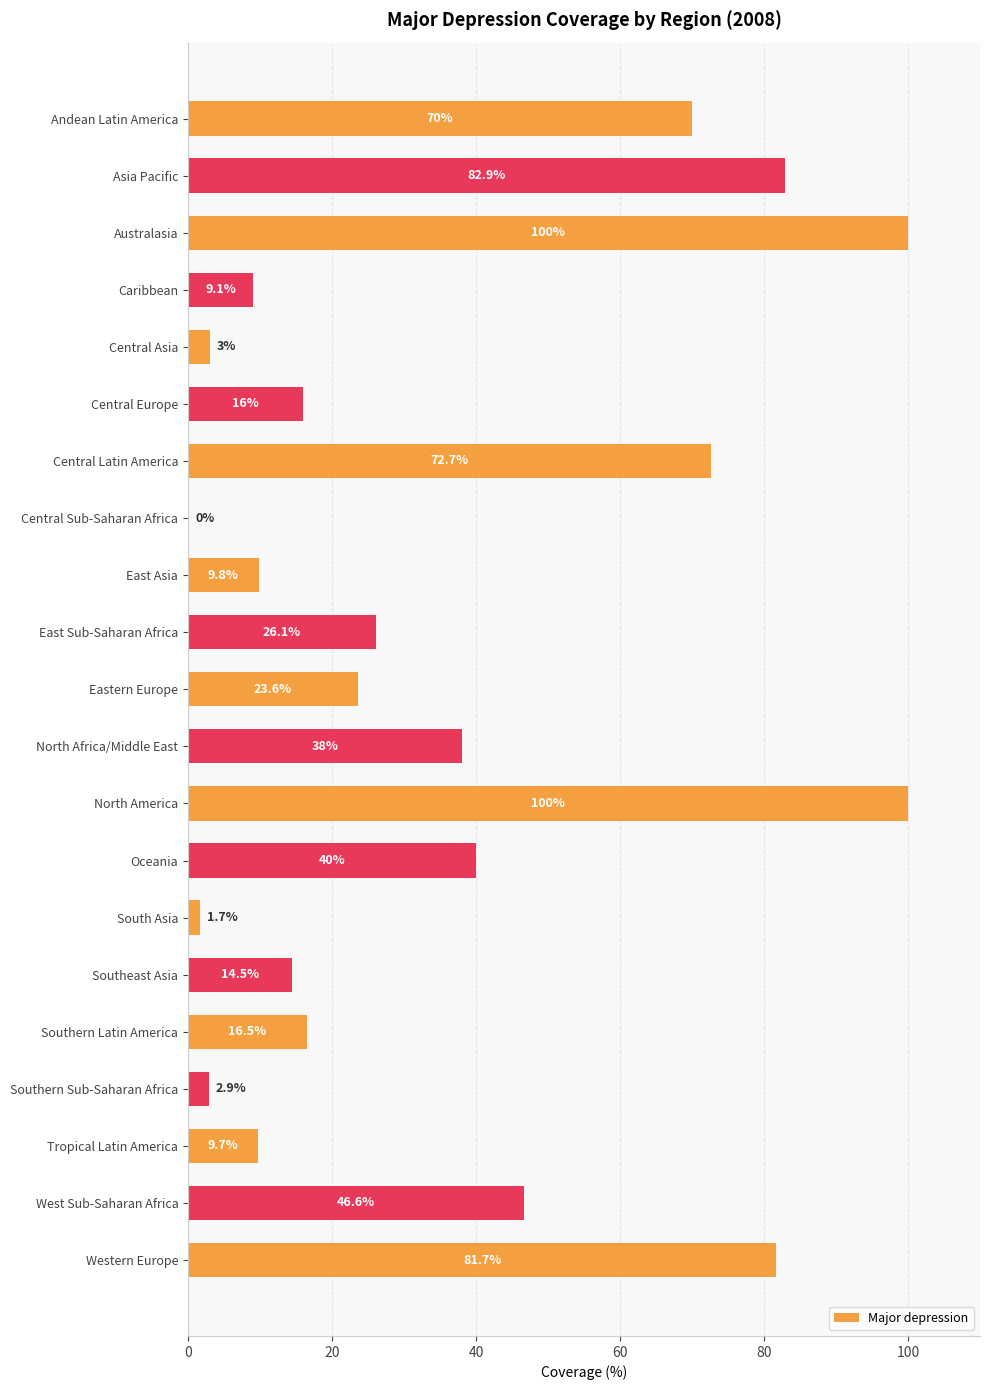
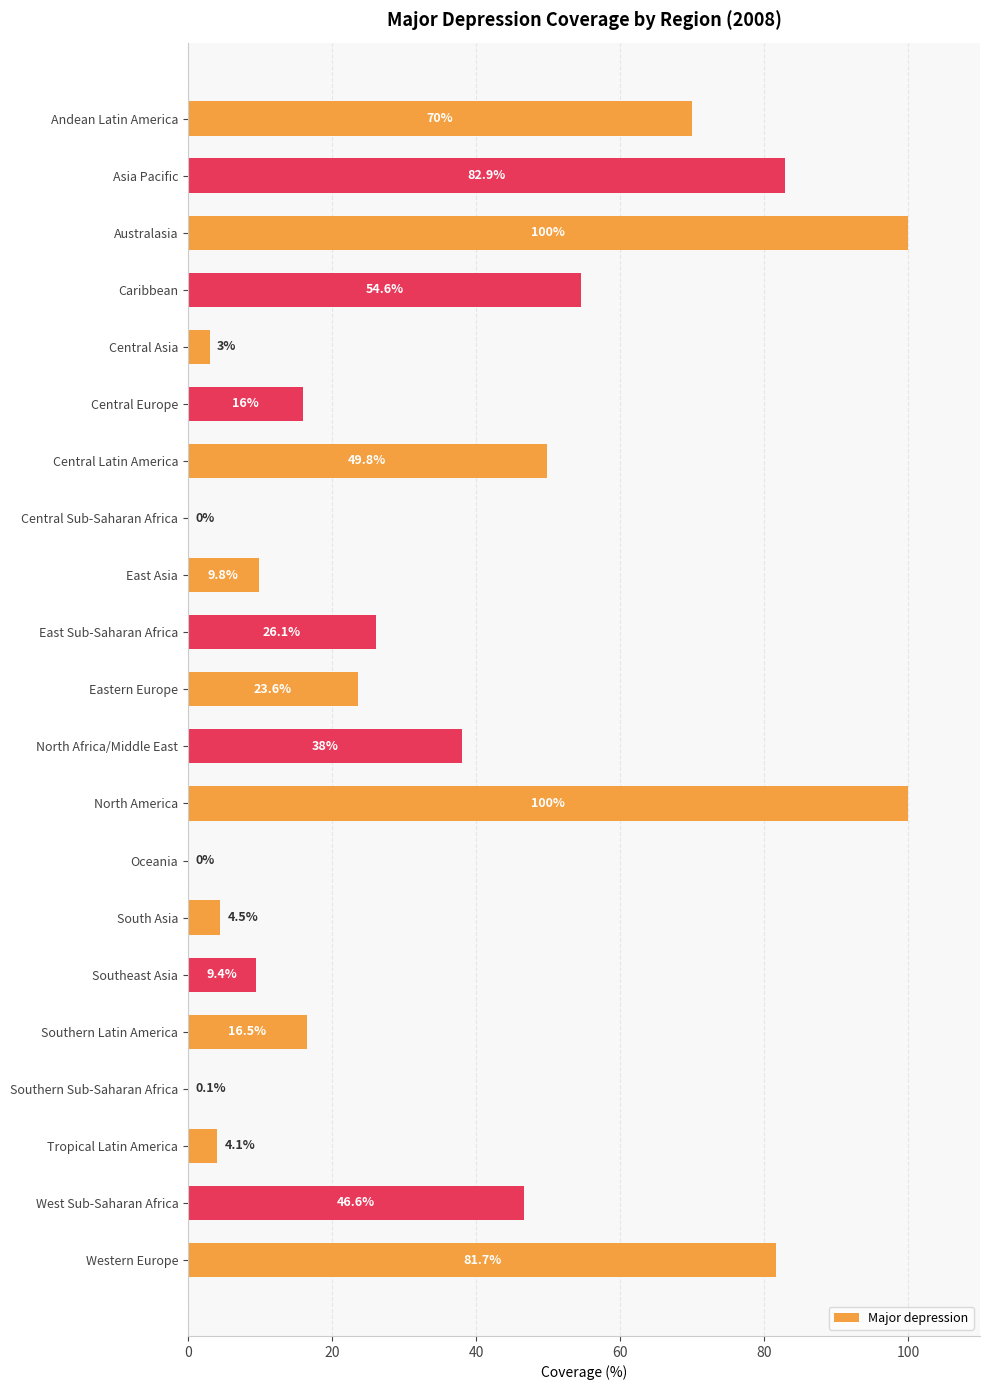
Caribbean: 9.1% -> 54.6%
Central Latin America: 72.7% -> 49.8%
Oceania: 40% -> 0%
South Asia: 1.7% -> 4.5%
Southeast Asia: 14.5% -> 9.4%
Southern Sub-Saharan Africa: 2.9% -> 0.1%
Tropical Latin America: 9.7% -> 4.1%
